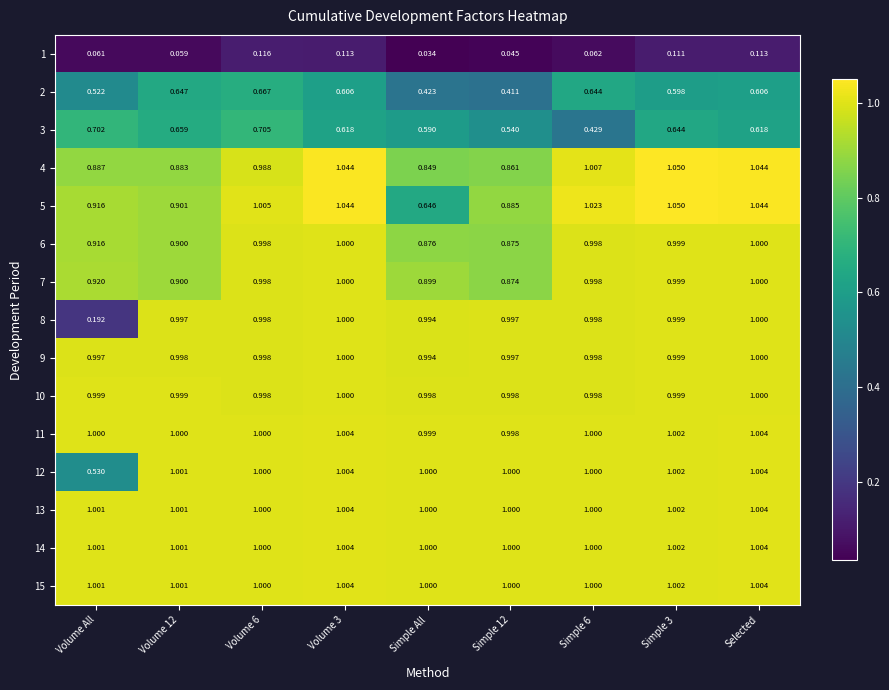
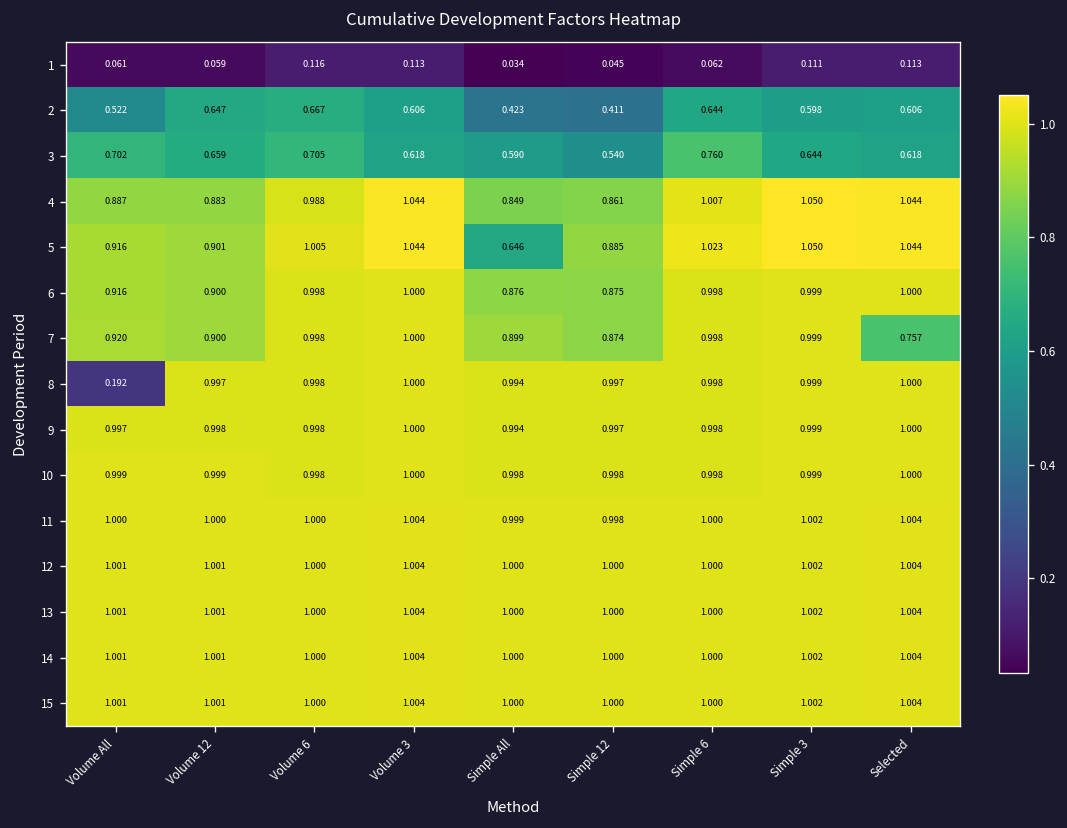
3, Simple 6: 0.429 -> 0.760
7, Selected: 1.000 -> 0.757
12, Volume All: 0.530 -> 1.001
